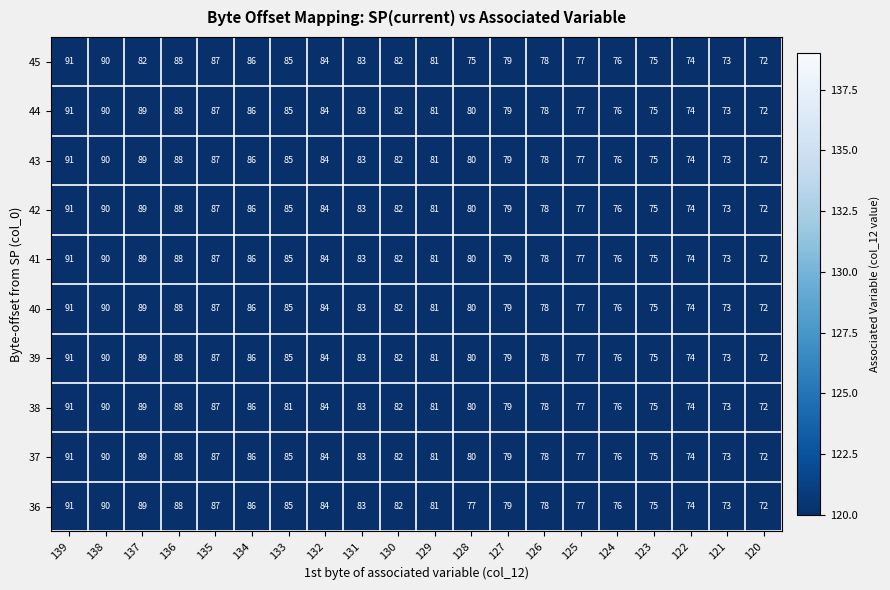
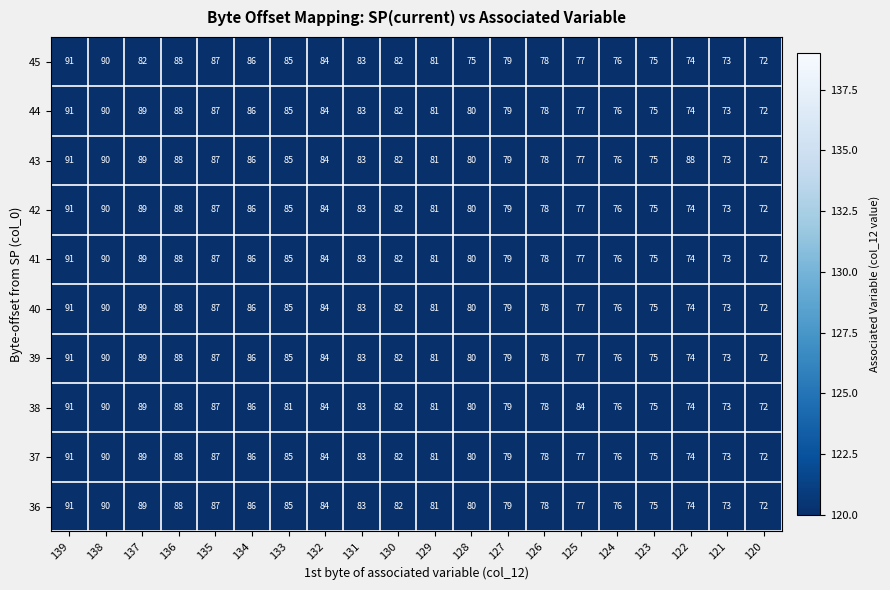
43, 122: 74 -> 88
38, 125: 77 -> 84
36, 128: 77 -> 80
